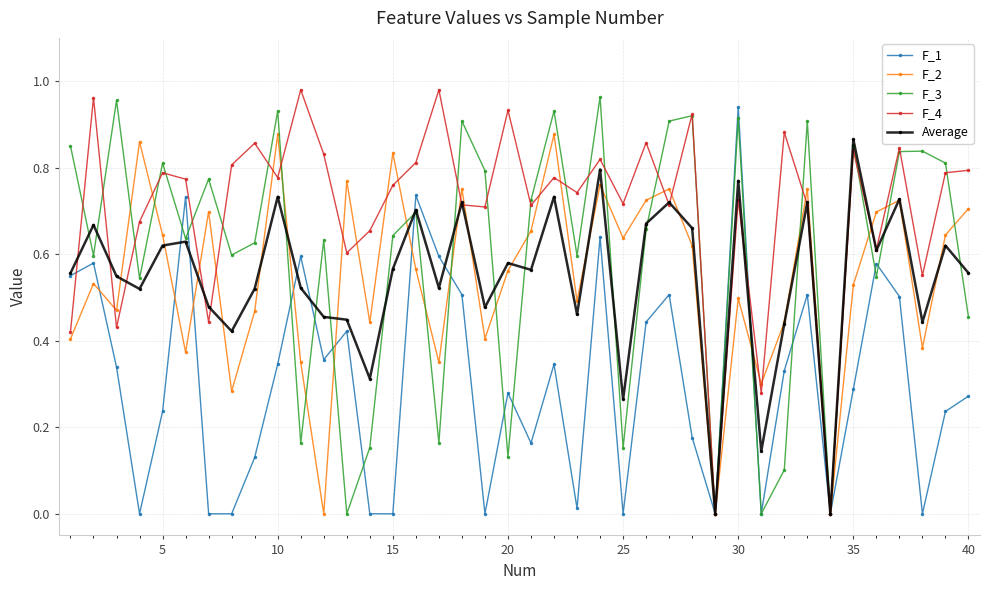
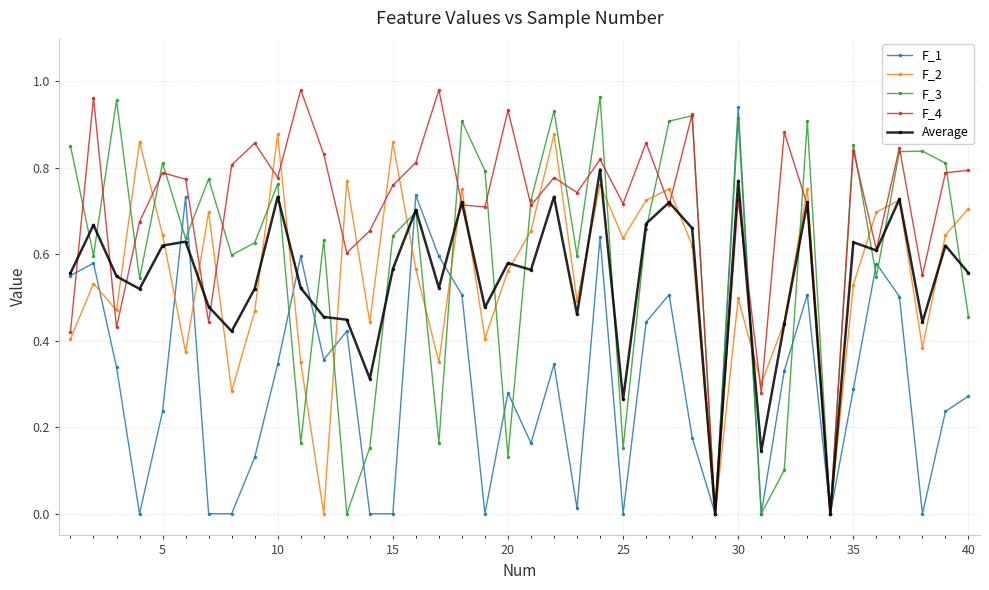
F_3, 10: 0.93 -> 0.76
F_2, 15: 0.83 -> 0.86
Average, 35: 0.87 -> 0.63
